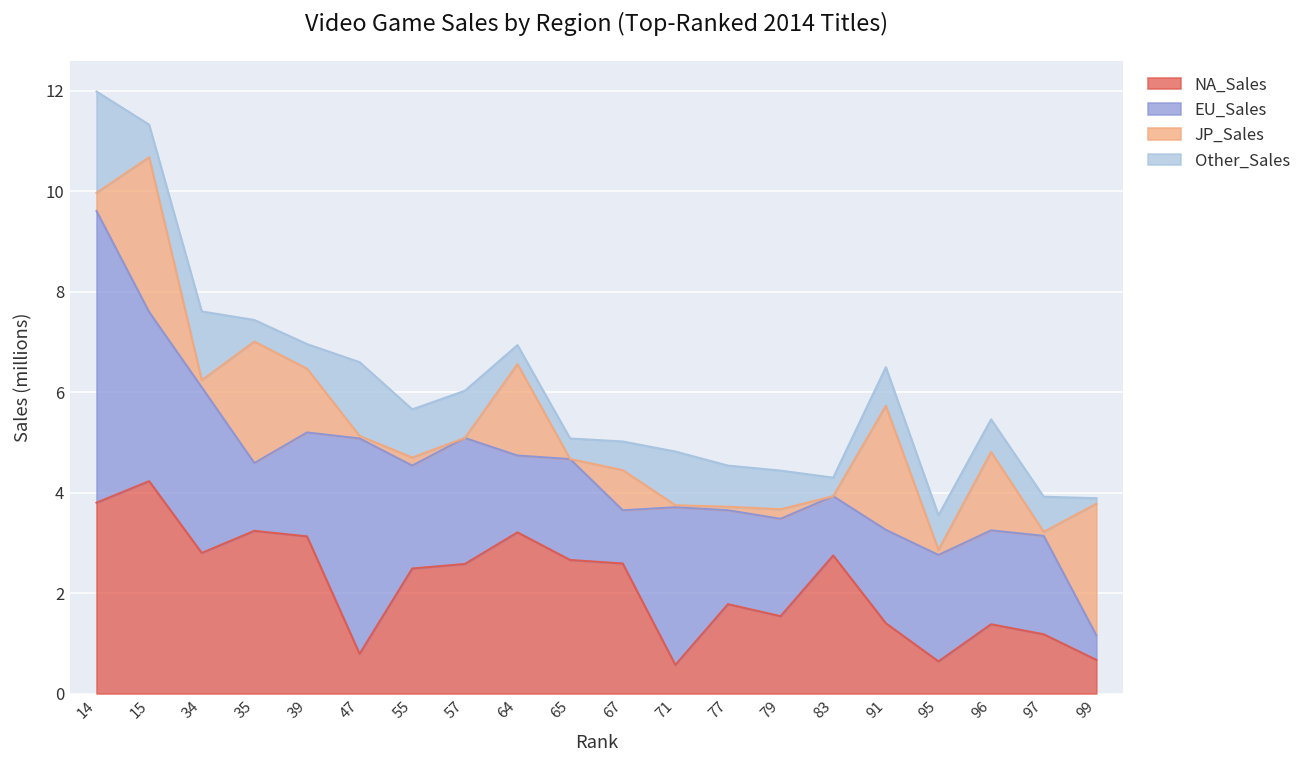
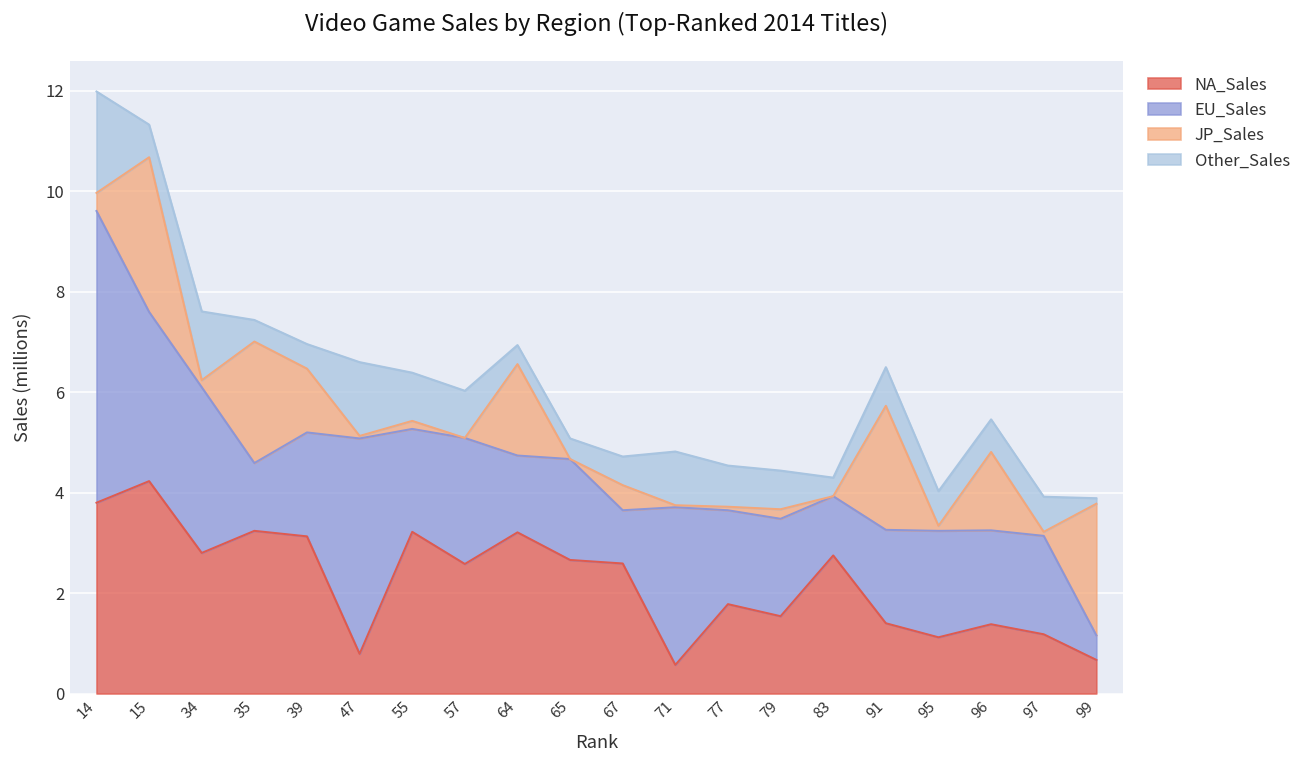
NA_Sales, 55: 2.5 -> 3.2
JP_Sales, 67: 0.8 -> 0.5
NA_Sales, 95: 0.6 -> 1.1
